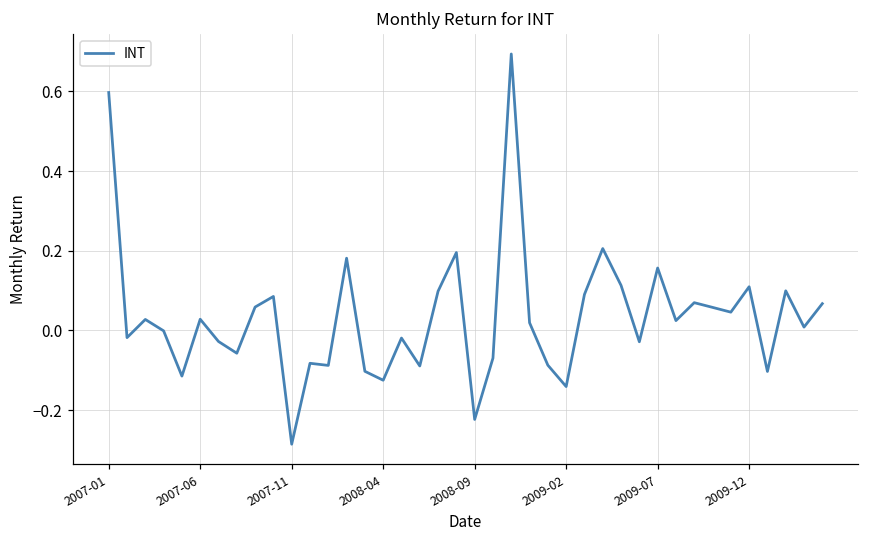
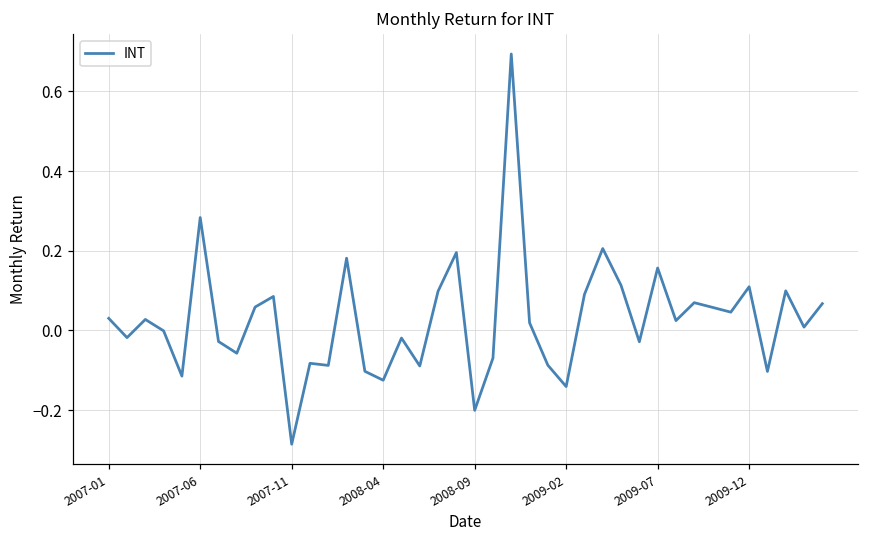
2007-01: 0.60 -> 0.03
2007-06: 0.03 -> 0.28
2008-09: -0.22 -> -0.20
